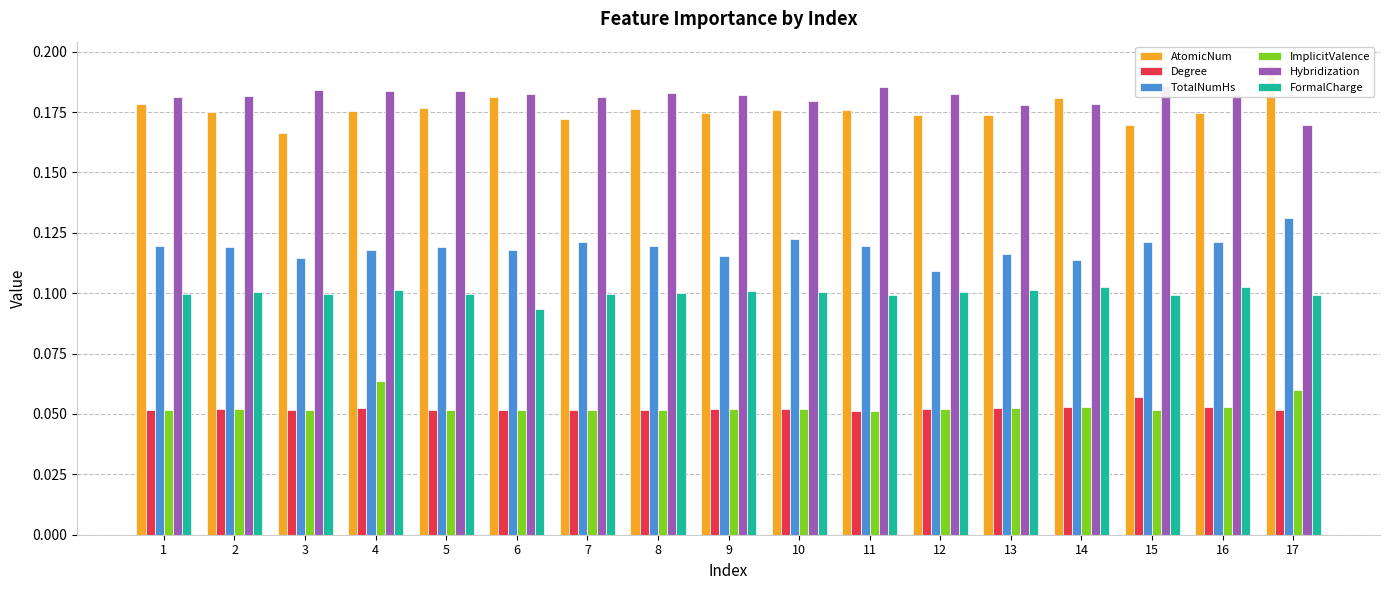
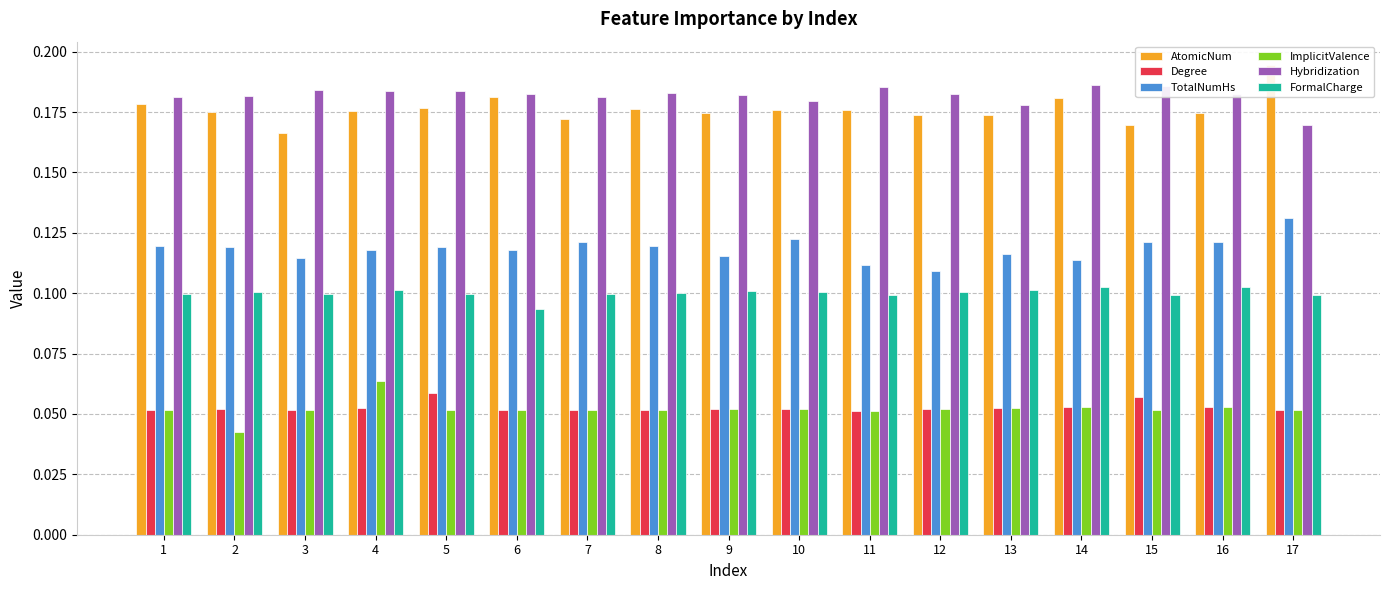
ImplicitValence, 2: 0.052 -> 0.043
Degree, 5: 0.052 -> 0.059
TotalNumHs, 11: 0.120 -> 0.111
Hybridization, 14: 0.178 -> 0.186
ImplicitValence, 17: 0.060 -> 0.052
